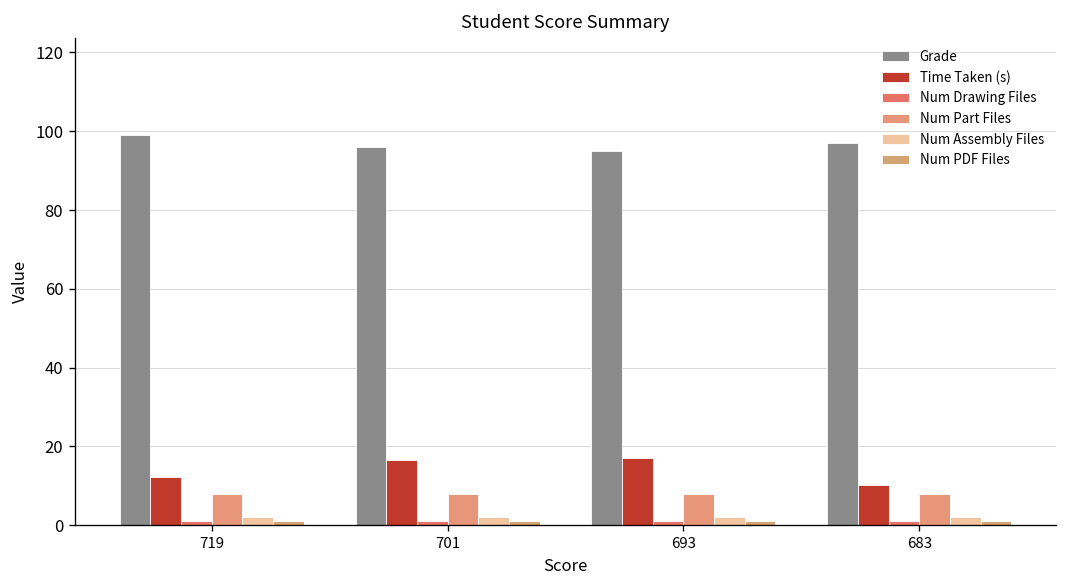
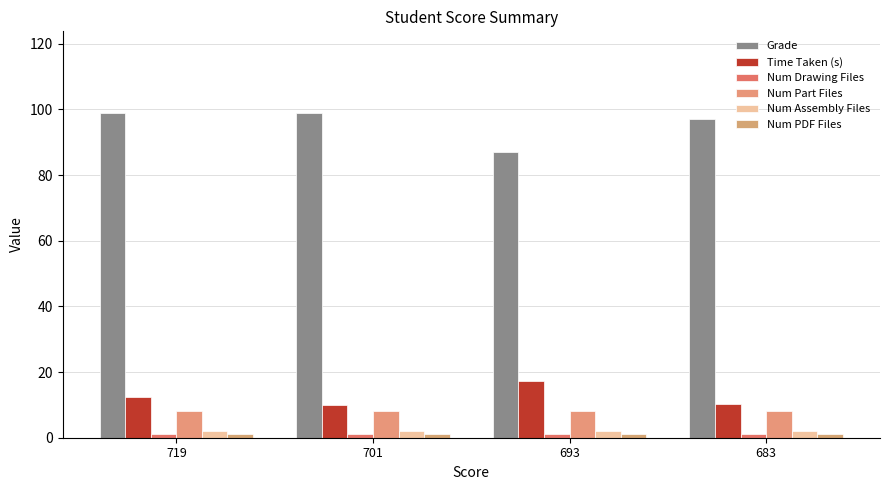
Grade, 701: 96 -> 99
Time Taken (s), 701: 17 -> 10
Grade, 693: 95 -> 87
